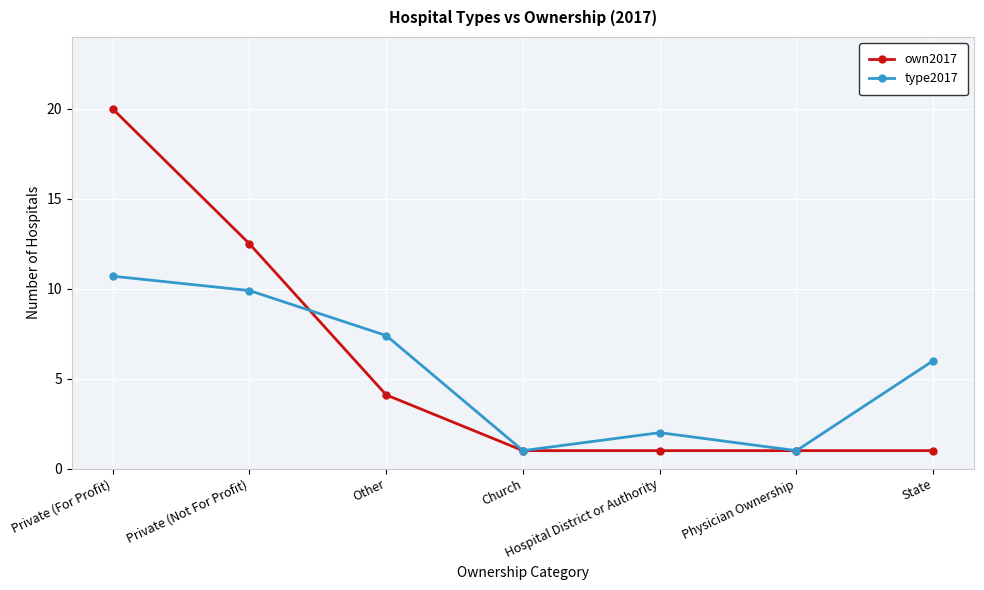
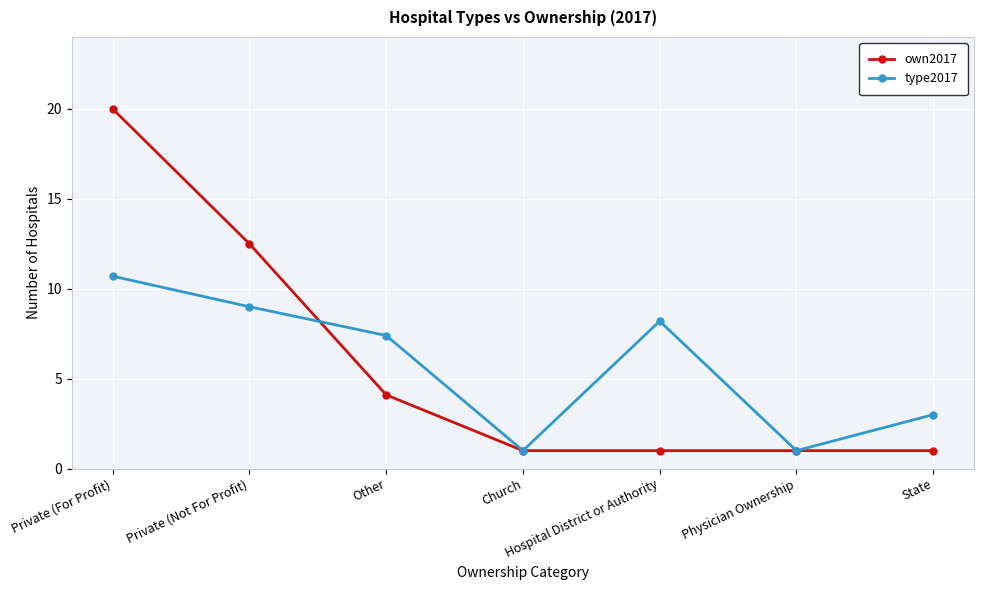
type2017, Private (Not For Profit): 9.9 -> 9.0
type2017, Hospital District or Authority: 2.0 -> 8.2
type2017, State: 6 -> 3
